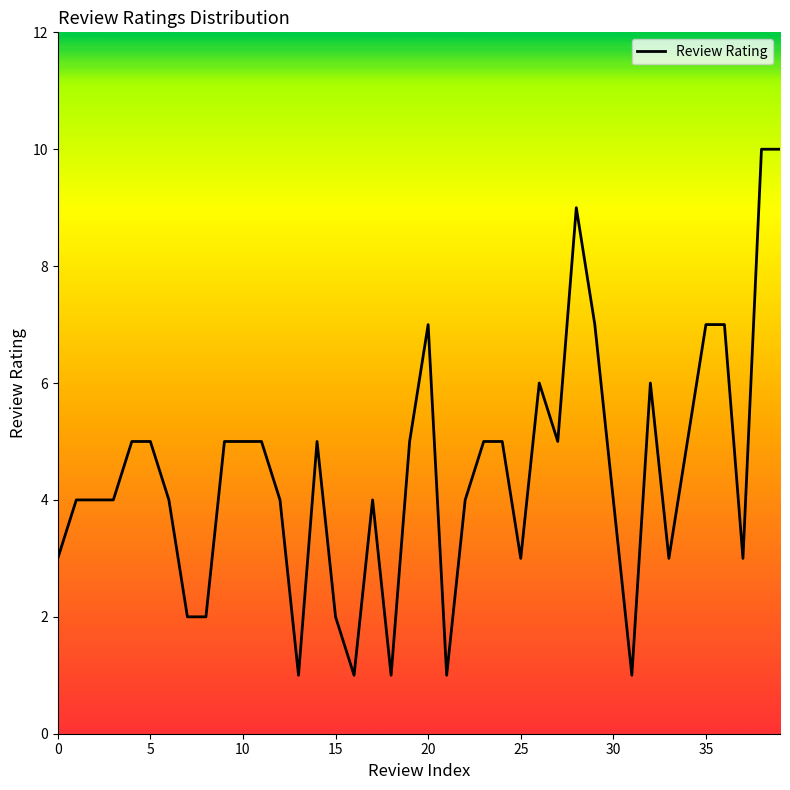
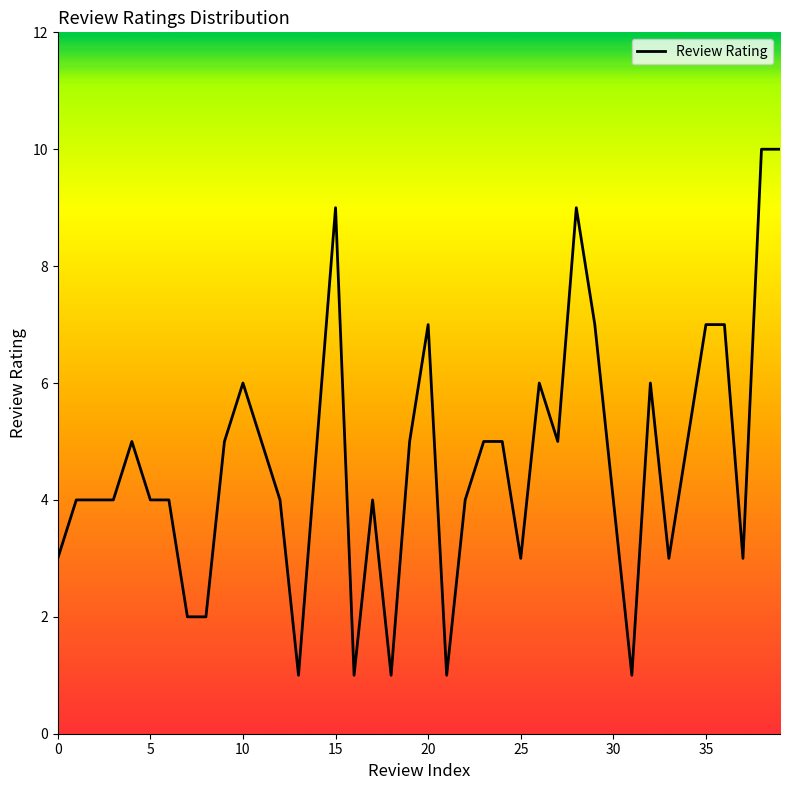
5: 5 -> 4
10: 5 -> 6
15: 2 -> 9
